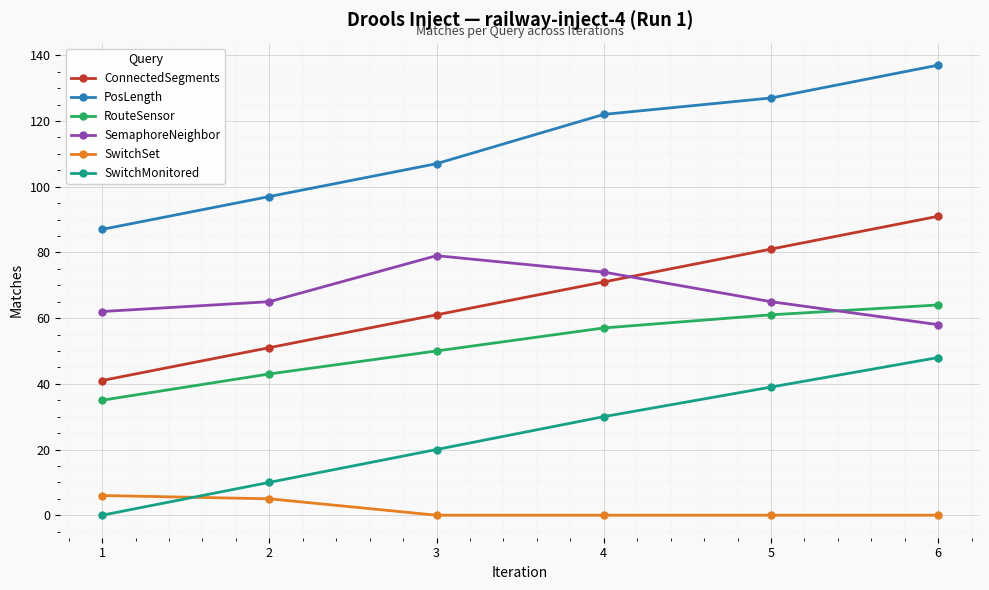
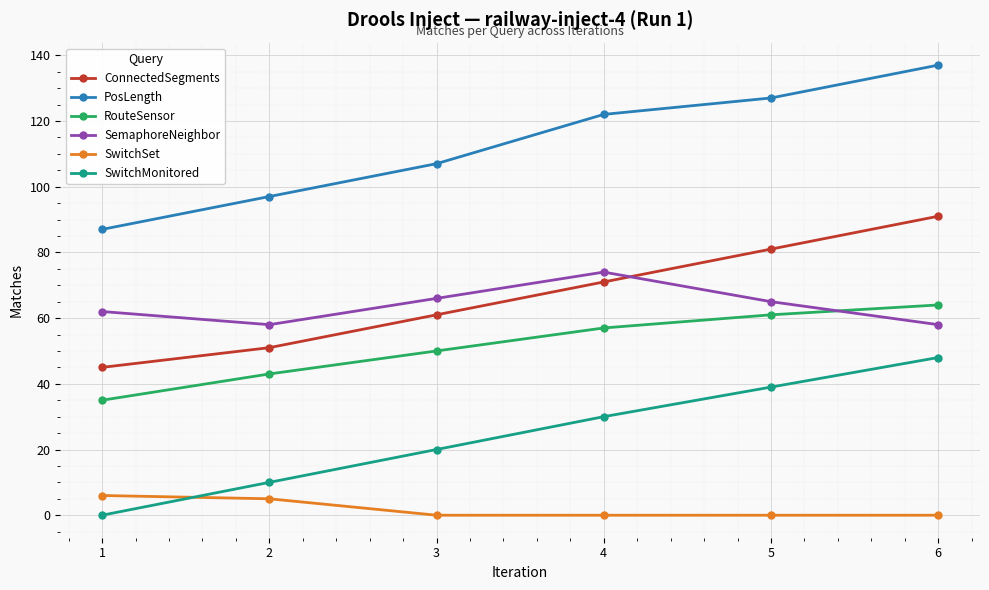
ConnectedSegments, 1: 41 -> 45
SemaphoreNeighbor, 2: 65 -> 58
SemaphoreNeighbor, 3: 79 -> 66
